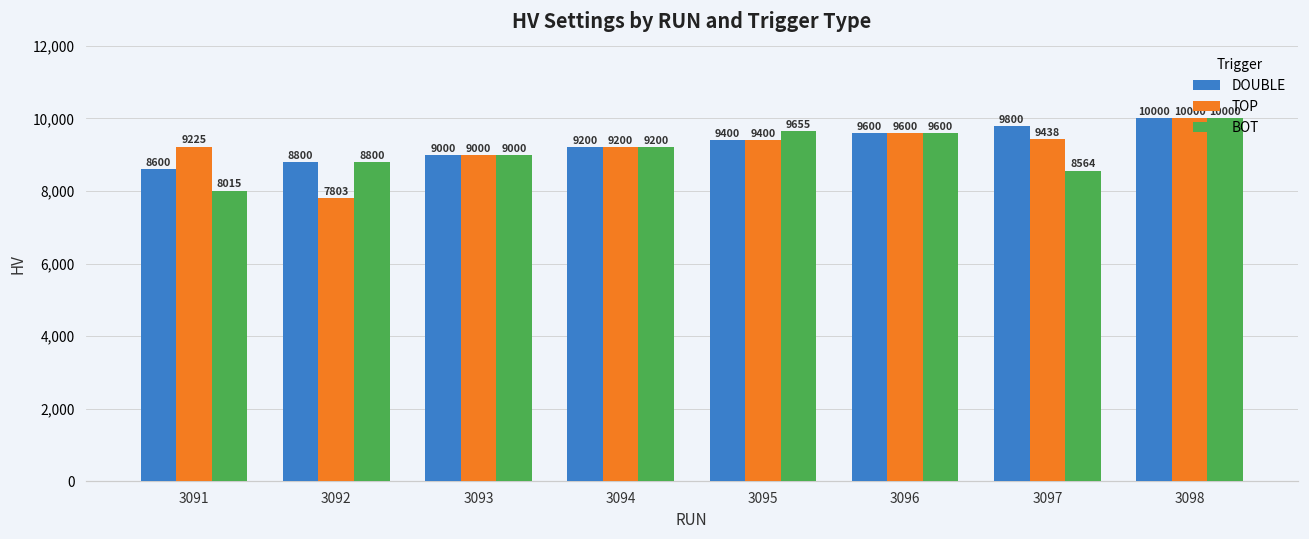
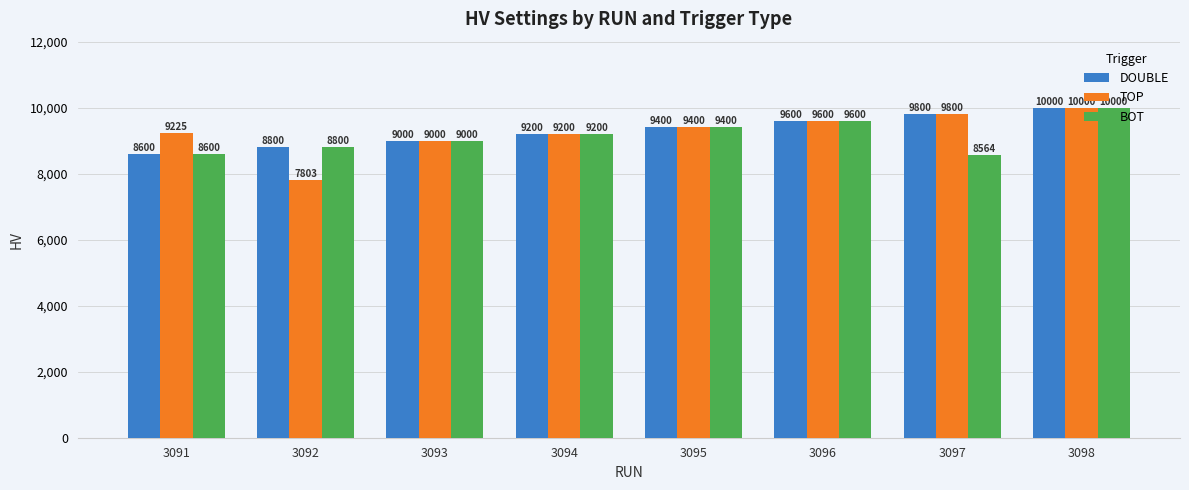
BOT, 3091: 8015 -> 8600
BOT, 3095: 9655 -> 9400
TOP, 3097: 9438 -> 9800
